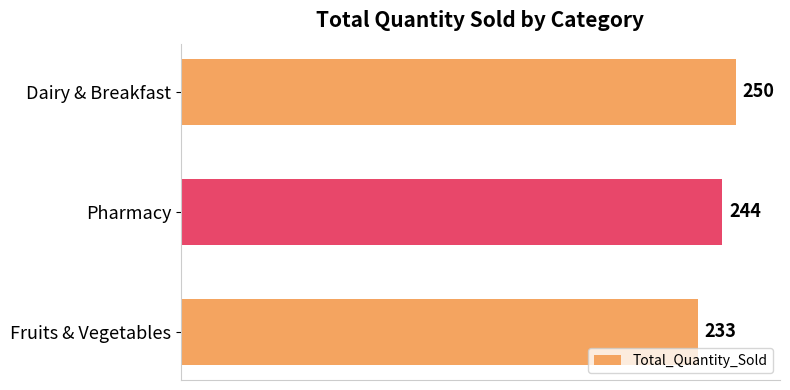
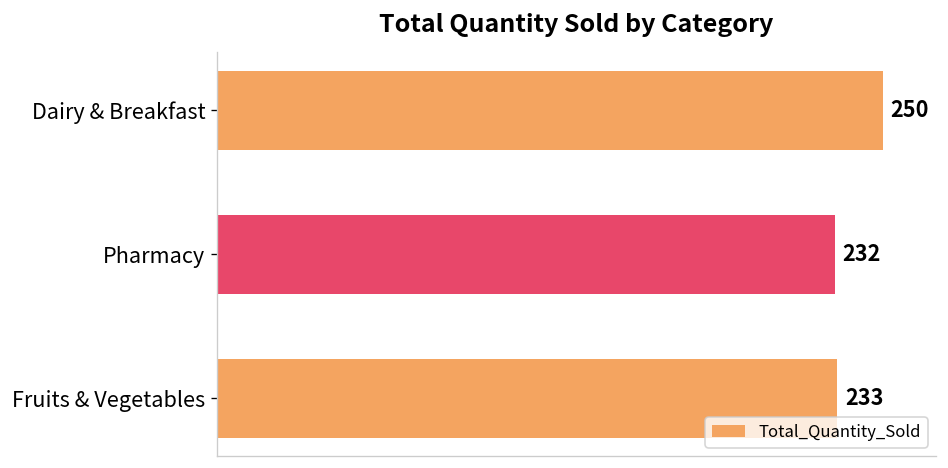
Pharmacy: 244 -> 232
